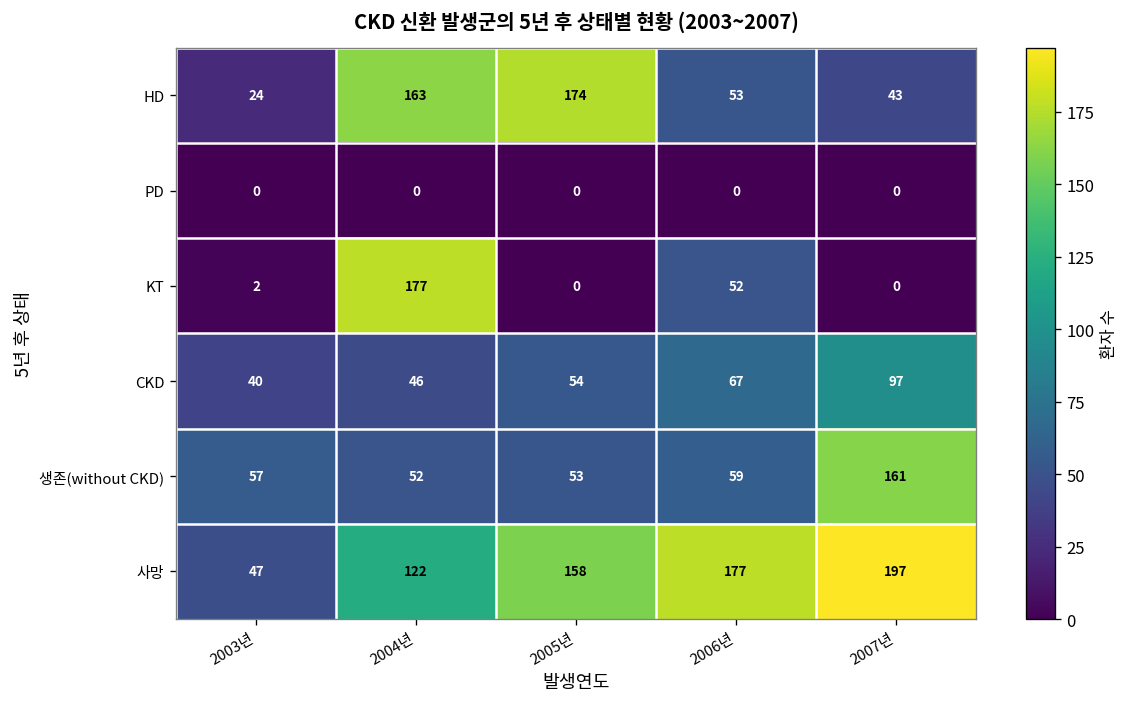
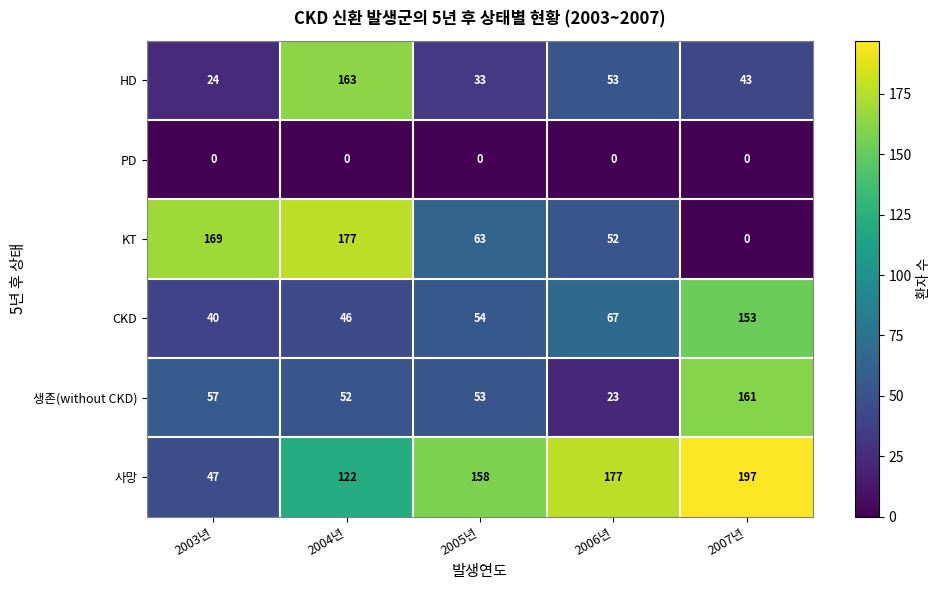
HD, 2005년: 174 -> 33
KT, 2003년: 2 -> 169
KT, 2005년: 0 -> 63
CKD, 2007년: 97 -> 153
생존(without CKD), 2006년: 59 -> 23
